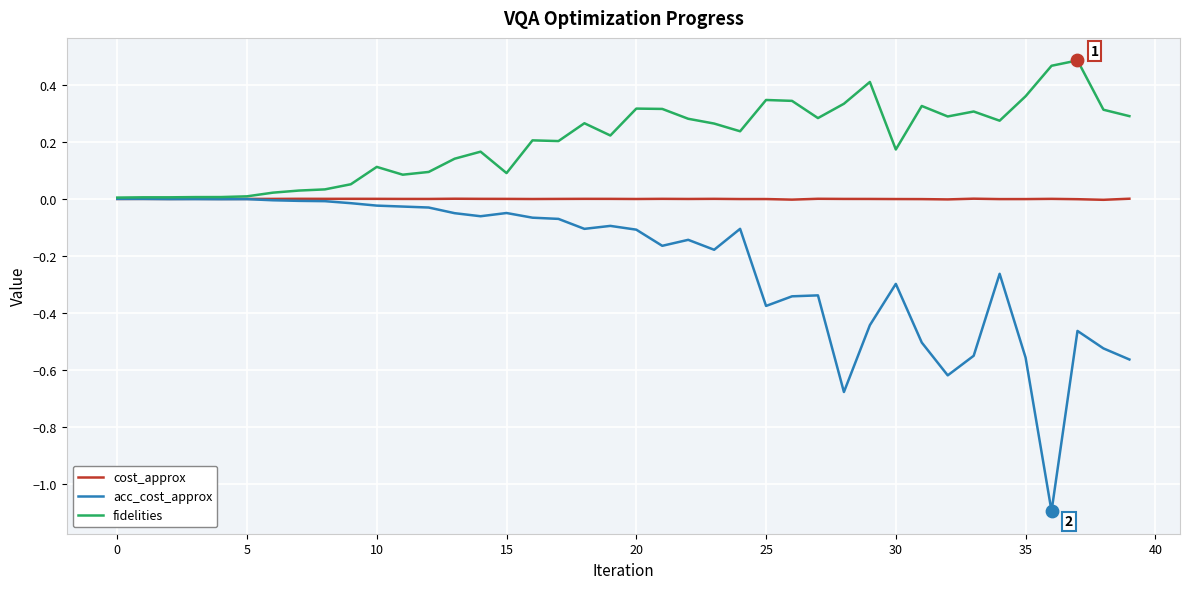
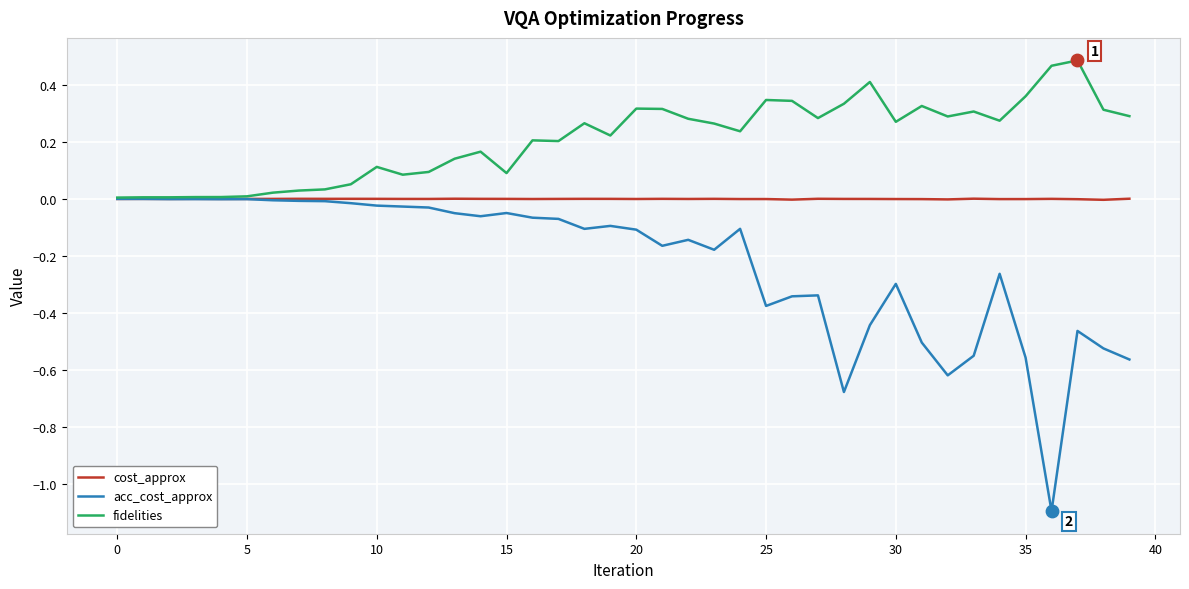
fidelities, 30: 0.17 -> 0.27
